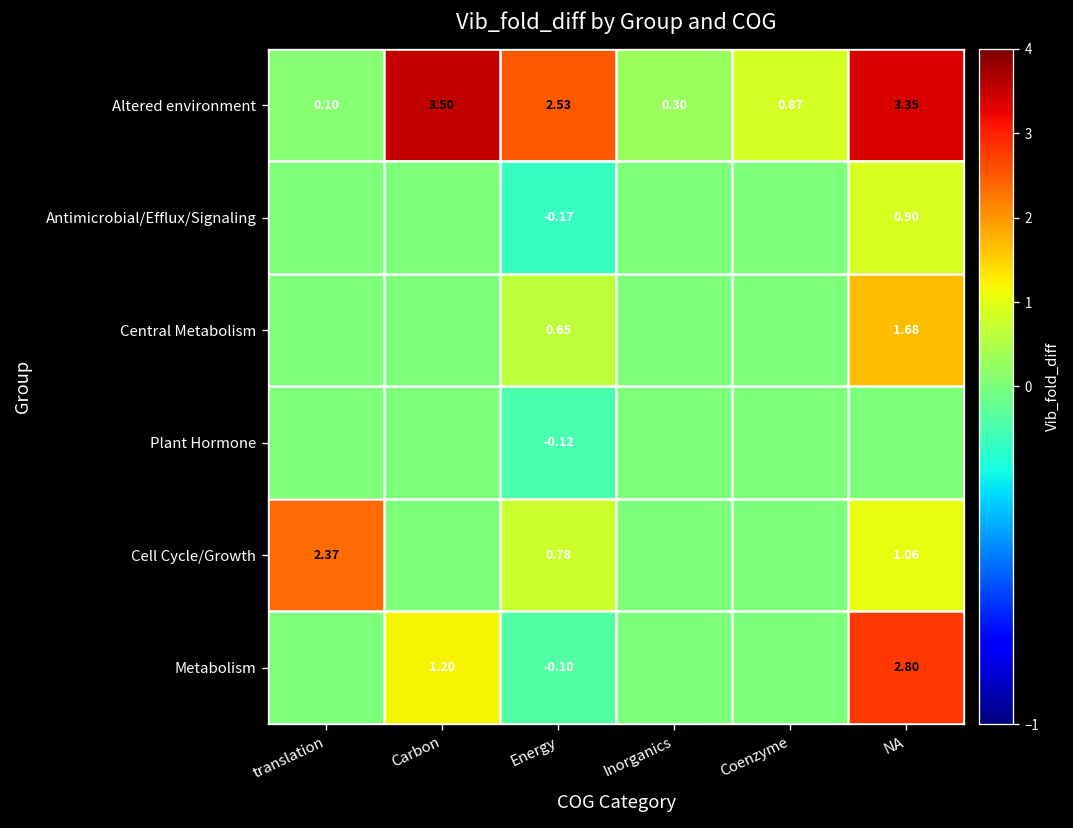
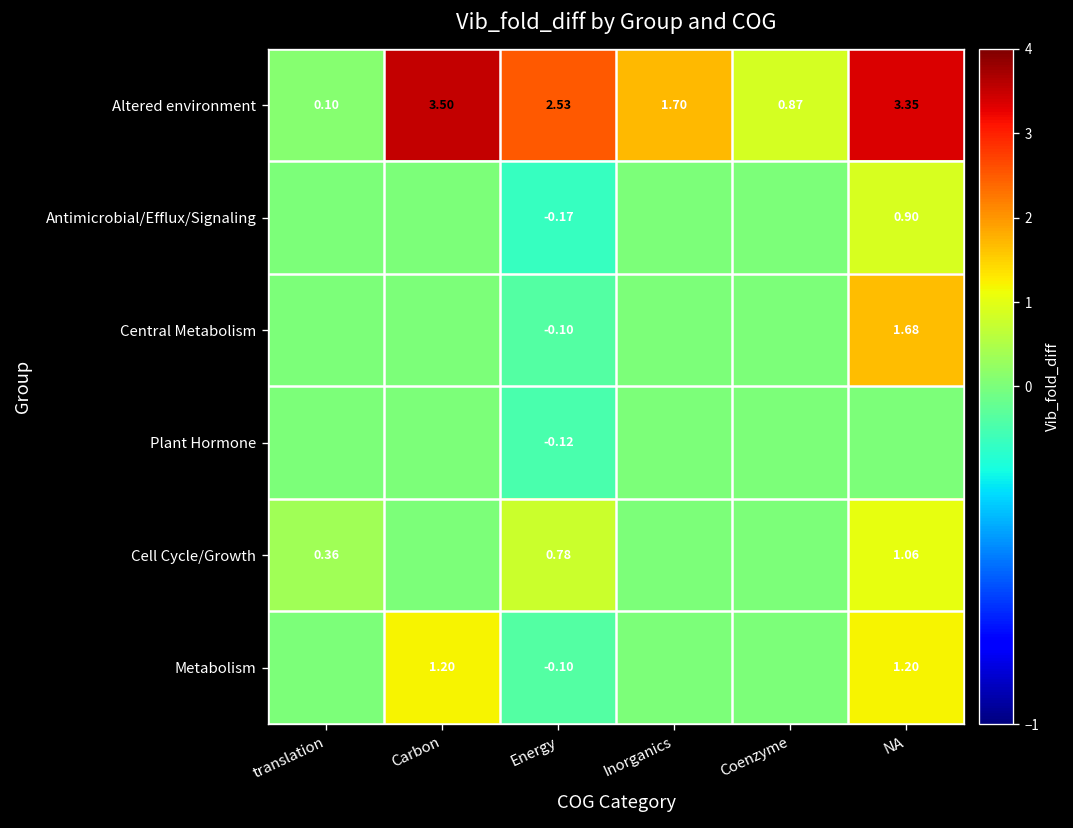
Altered environment, Inorganics: 0.30 -> 1.70
Central Metabolism, Energy: 0.65 -> -0.10
Cell Cycle/Growth, translation: 2.37 -> 0.36
Metabolism, NA: 2.80 -> 1.20
